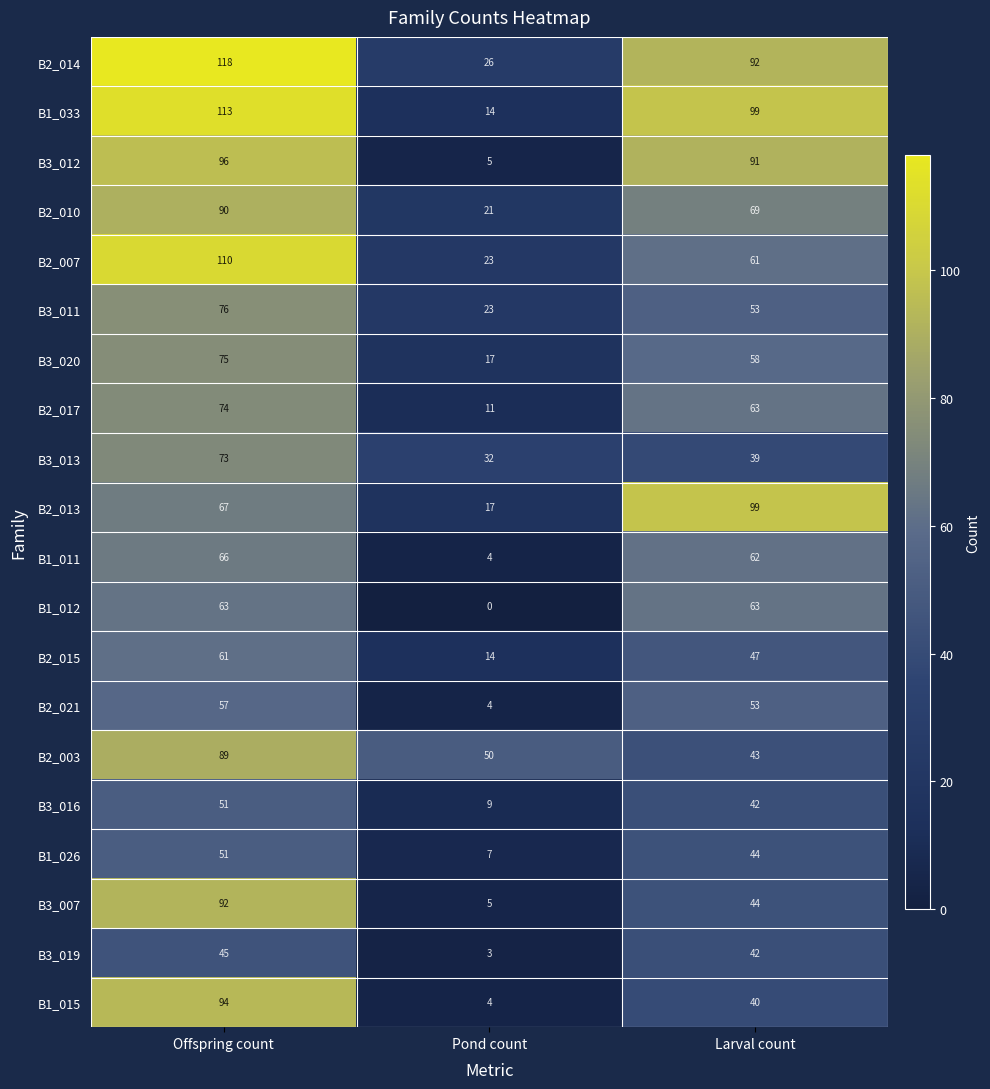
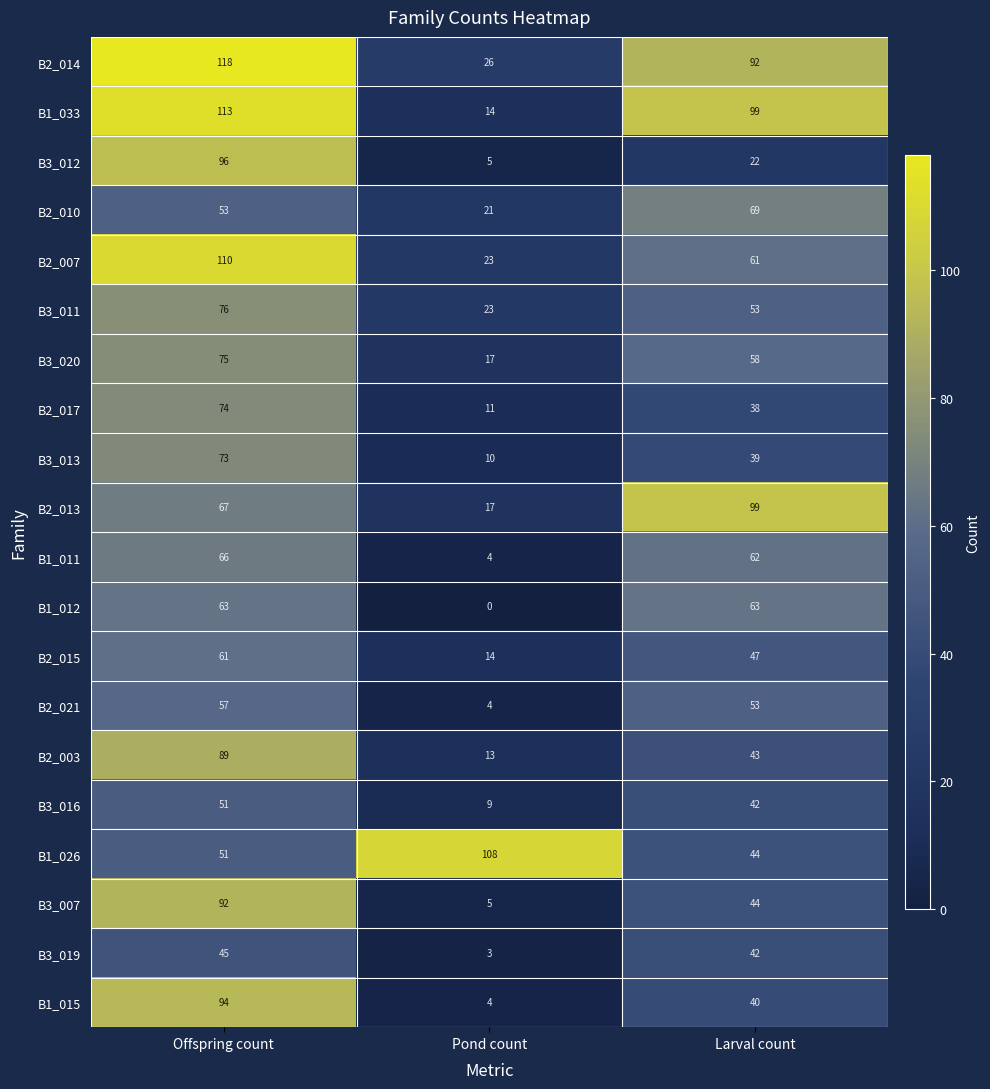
B3_012, Larval count: 91 -> 22
B2_010, Offspring count: 90 -> 53
B2_017, Larval count: 63 -> 38
B3_013, Pond count: 32 -> 10
B2_003, Pond count: 50 -> 13
B1_026, Pond count: 7 -> 108
